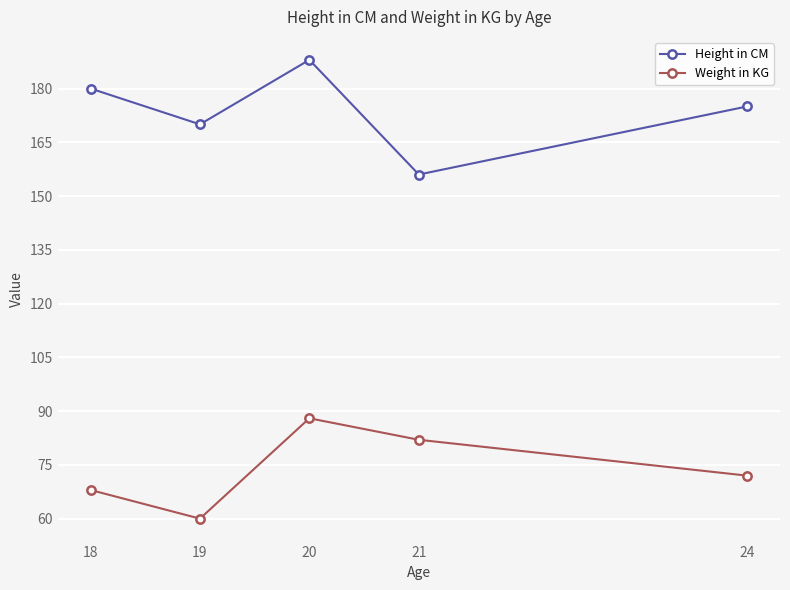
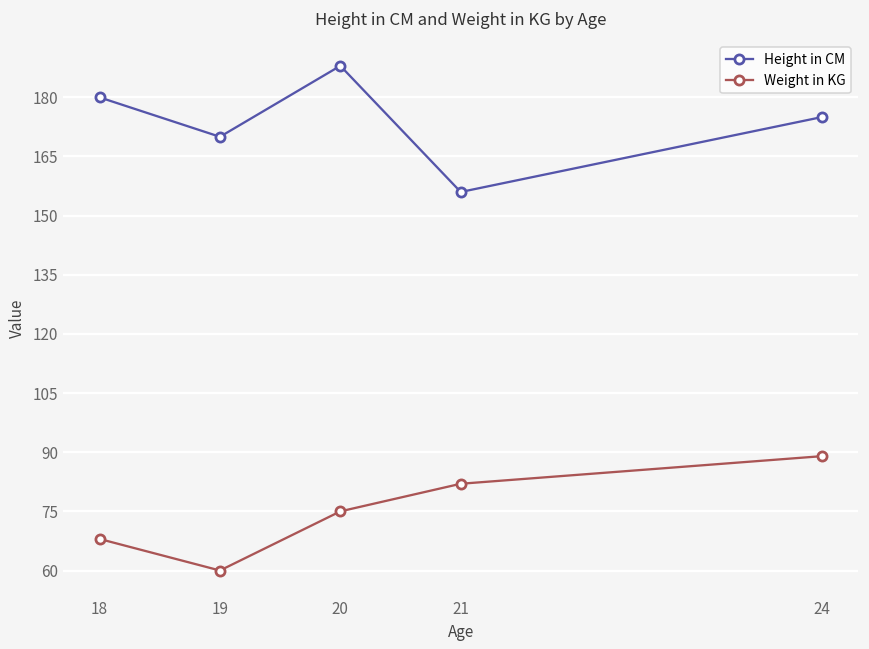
Weight in KG, 20: 88 -> 75
Weight in KG, 24: 72 -> 89
